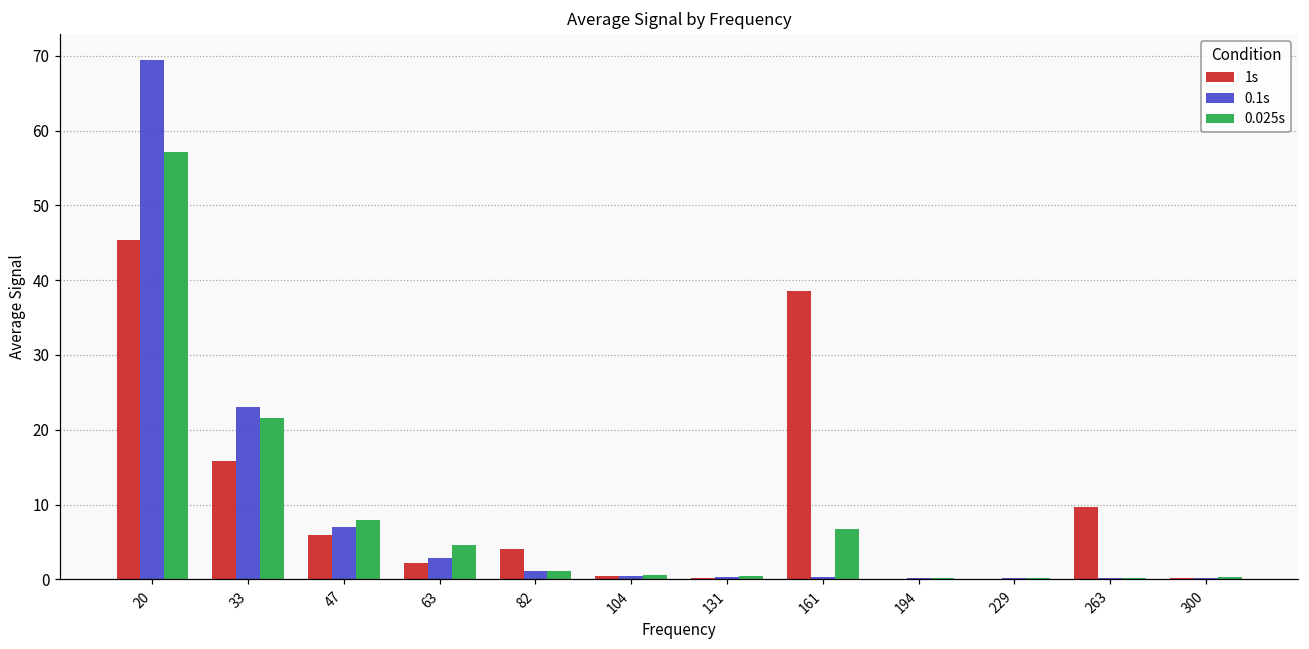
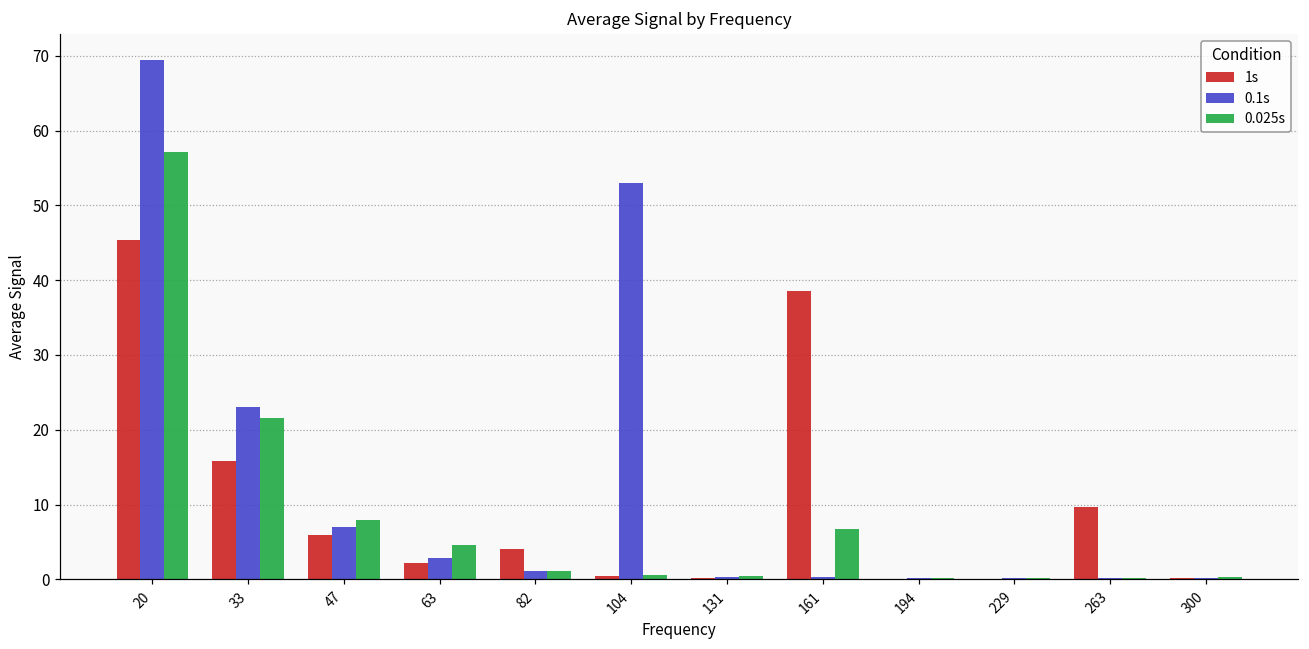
0.1s, 104: 0 -> 53
